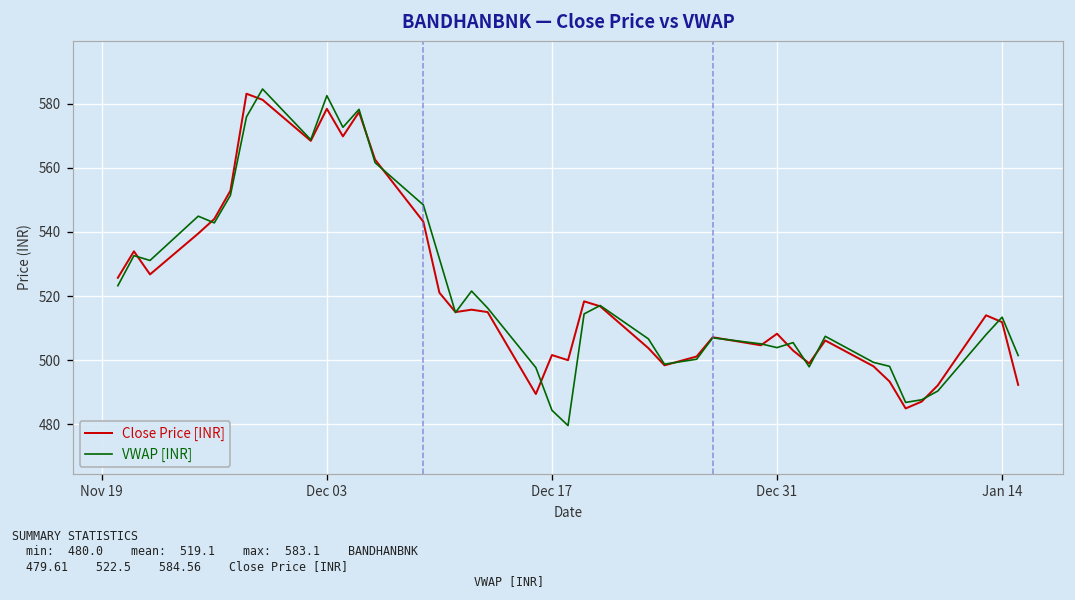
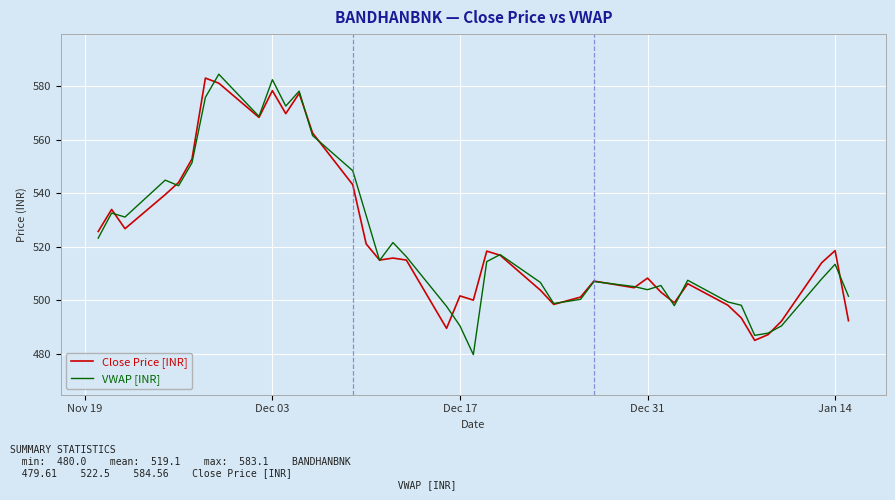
VWAP [INR], Dec 17: 484 -> 490
Close Price [INR], Jan 14: 512 -> 519
